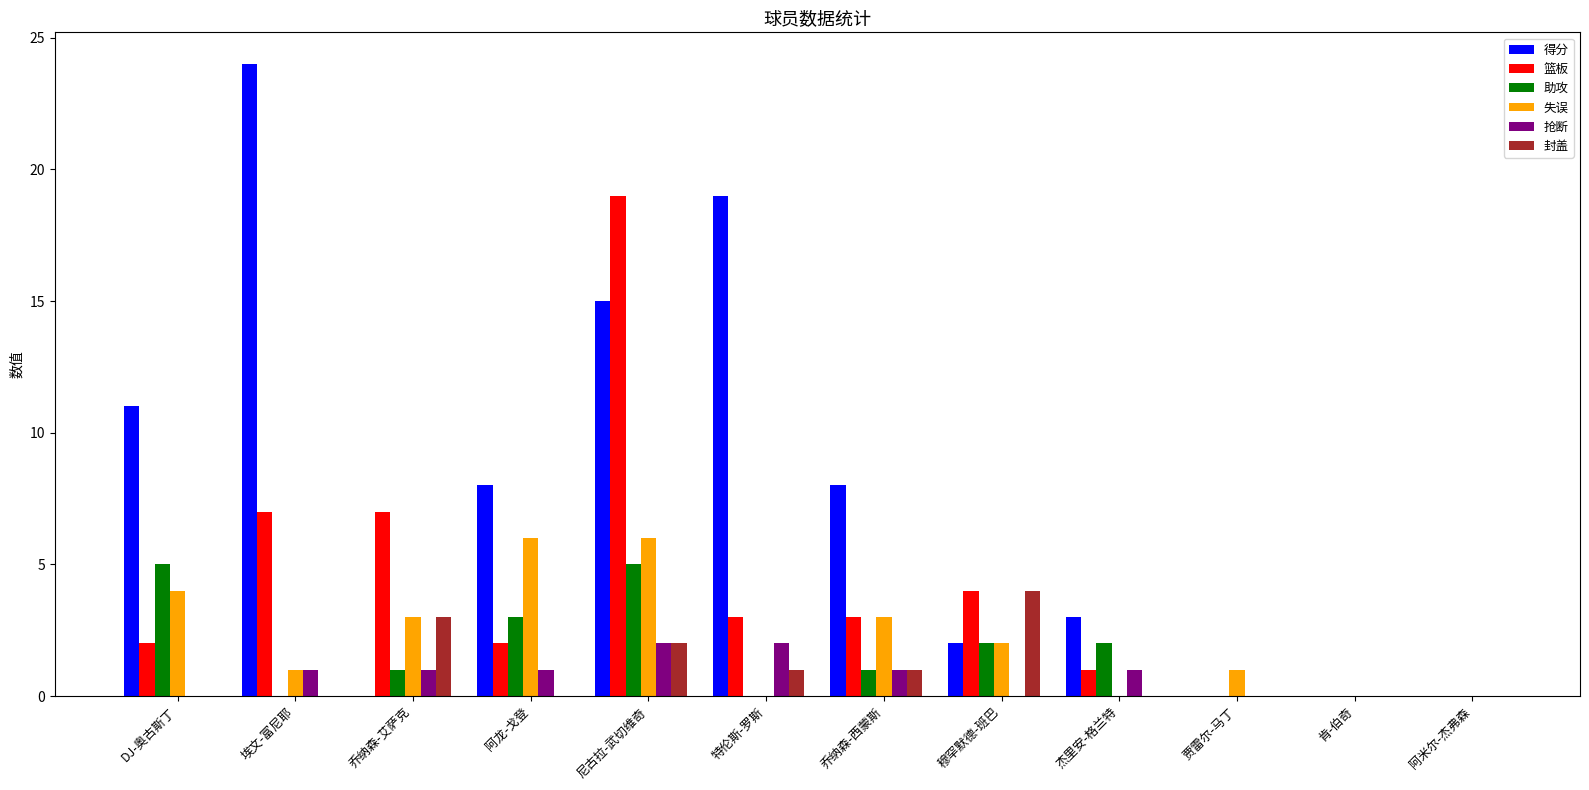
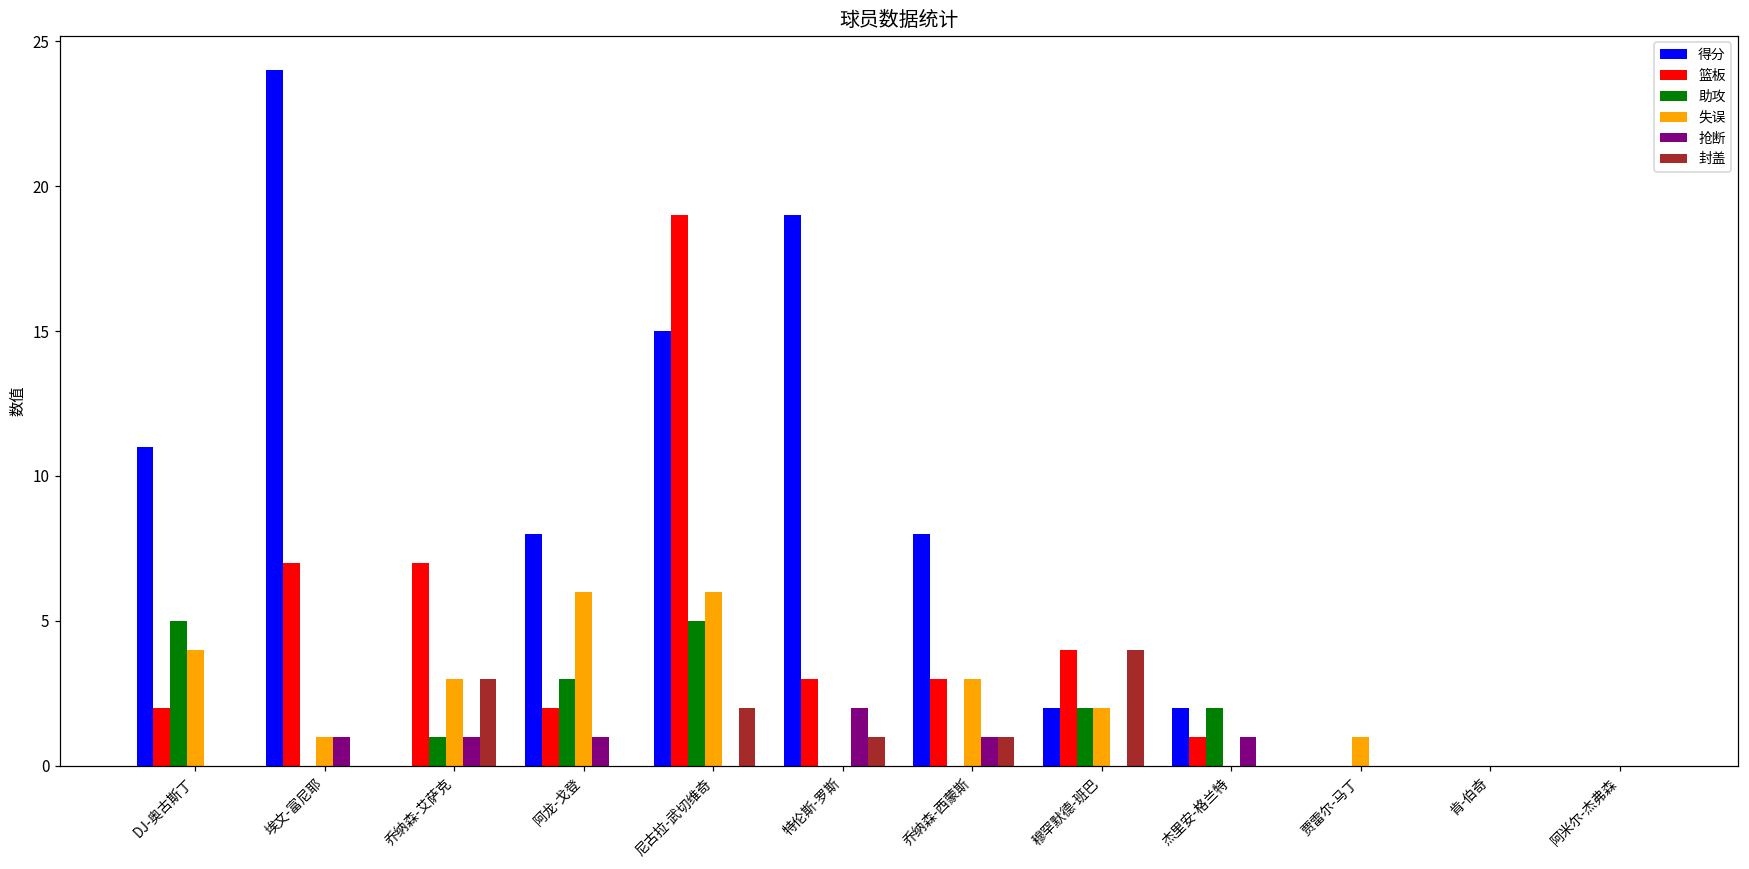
抢断, 尼古拉-武切维奇: 2 -> 0
助攻, 乔纳森-西蒙斯: 1 -> 0
得分, 杰里安-格兰特: 3 -> 2
